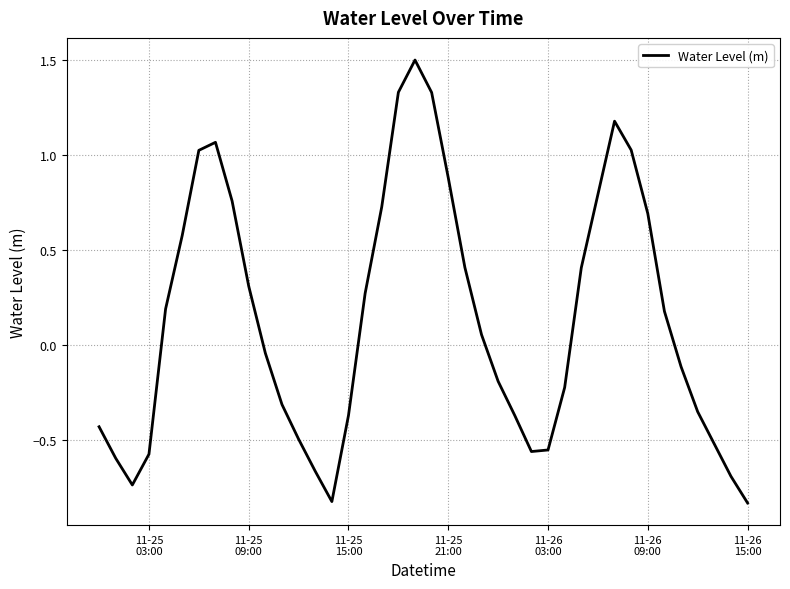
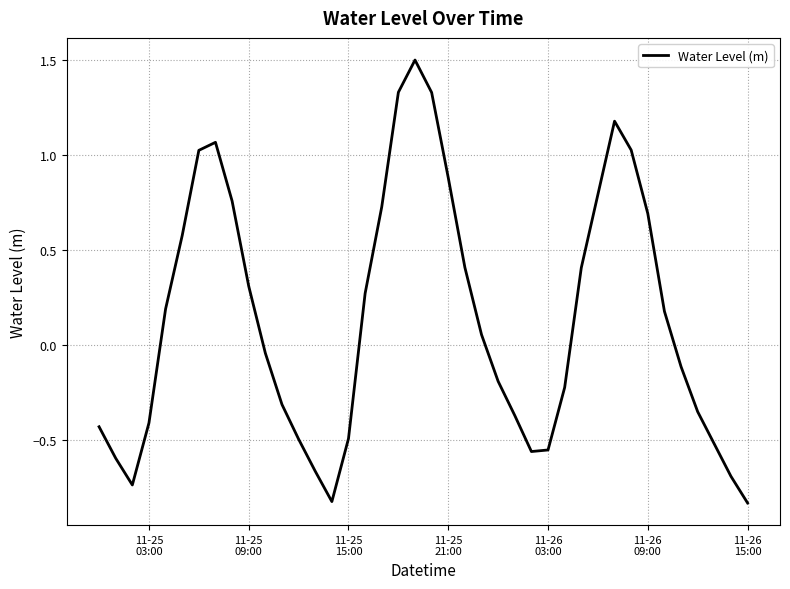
11-25 03:00: -0.57 -> -0.41
11-25 15:00: -0.37 -> -0.49
